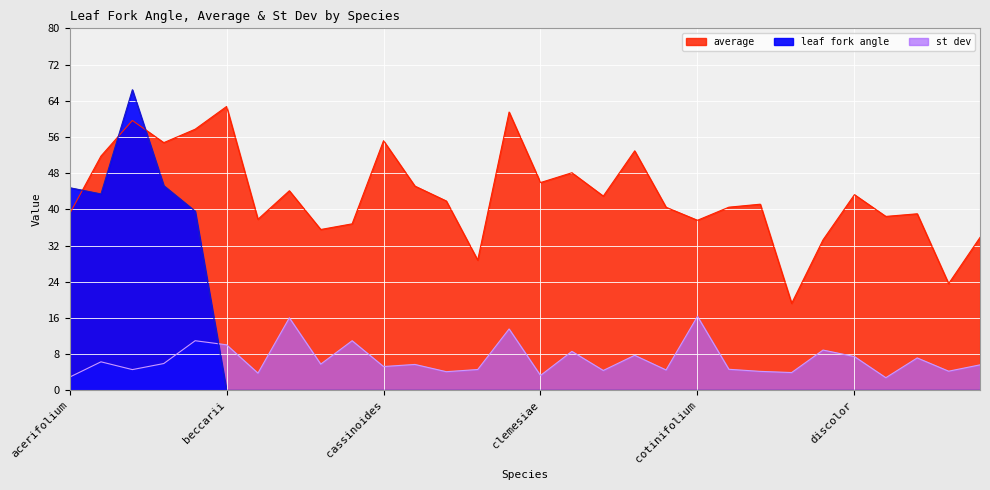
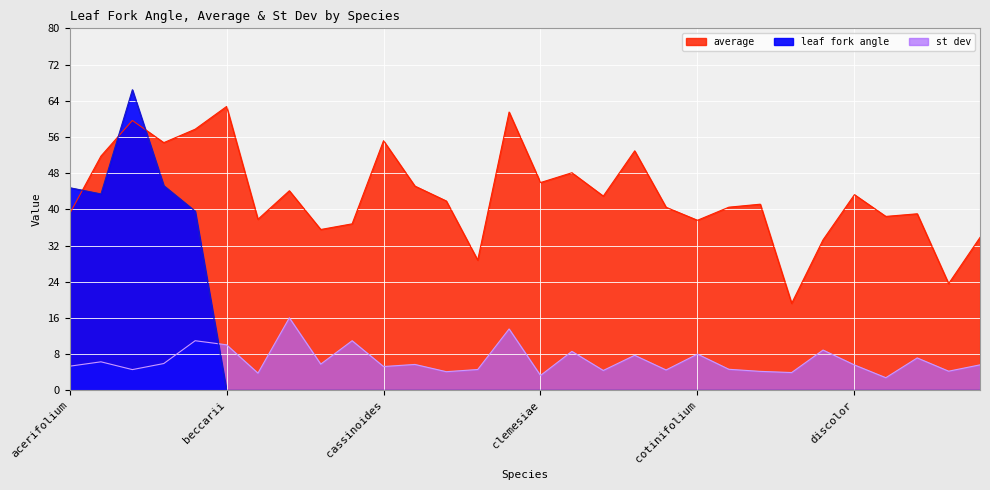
st dev, acerifolium: 3 -> 5
st dev, cotinifolium: 16 -> 8
st dev, discolor: 7 -> 6
